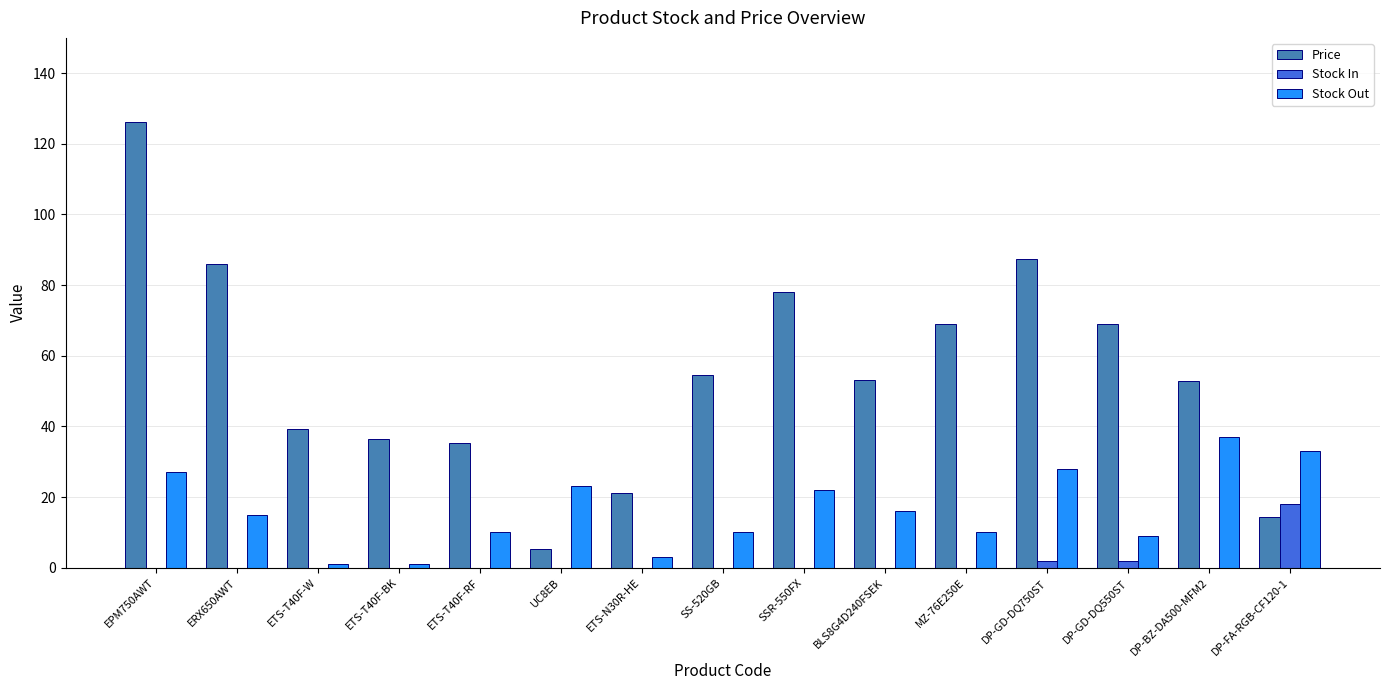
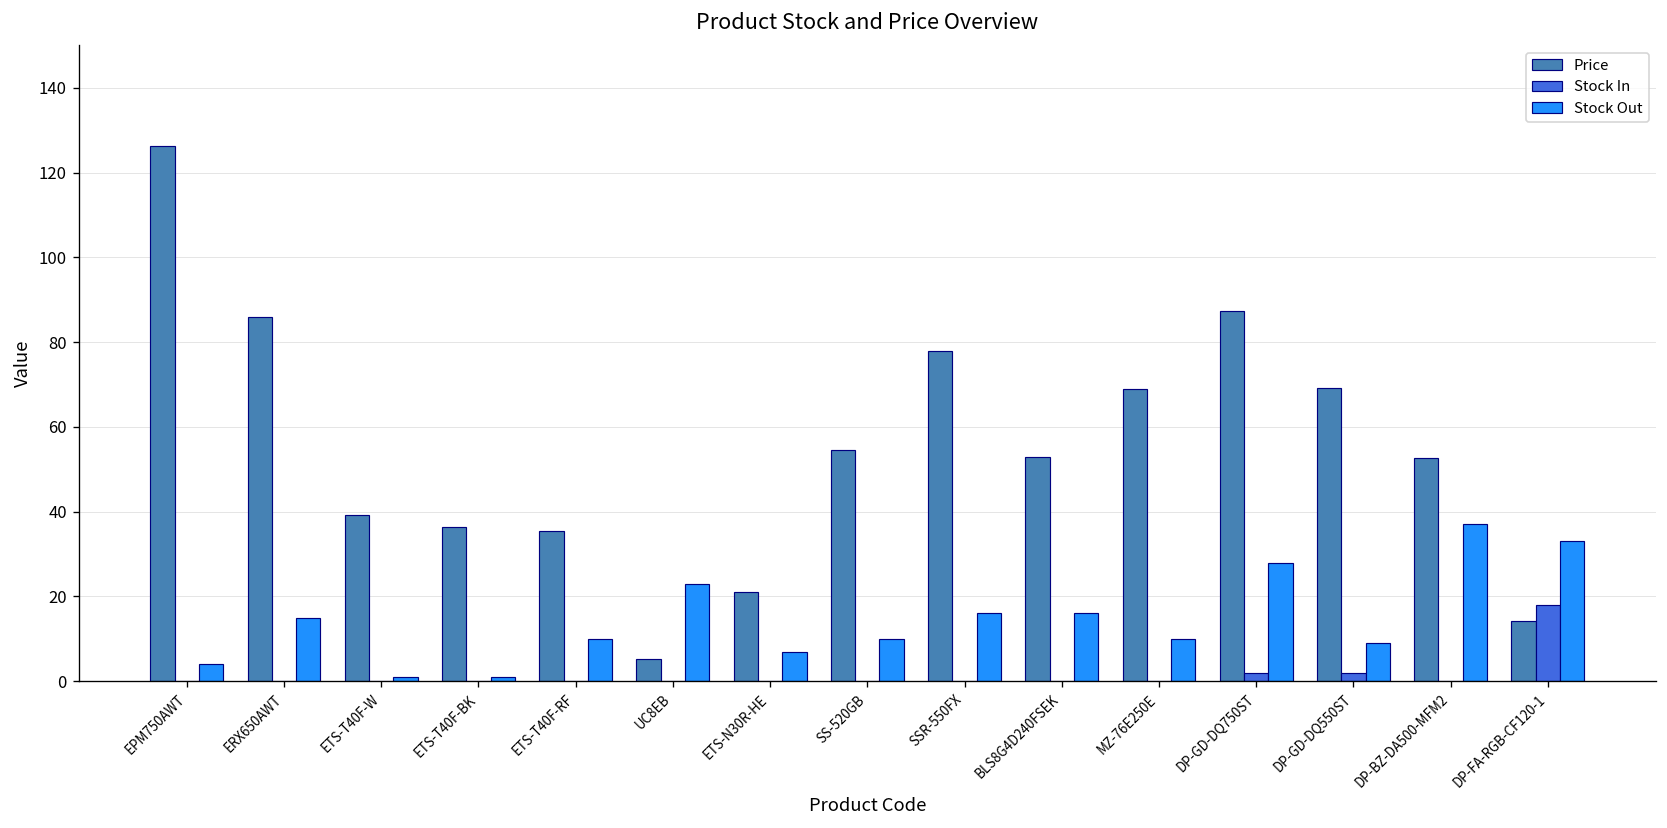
Stock Out, EPM750AWT: 27 -> 4
Stock Out, ETS-N30R-HE: 3 -> 7
Stock Out, SSR-550FX: 22 -> 16
